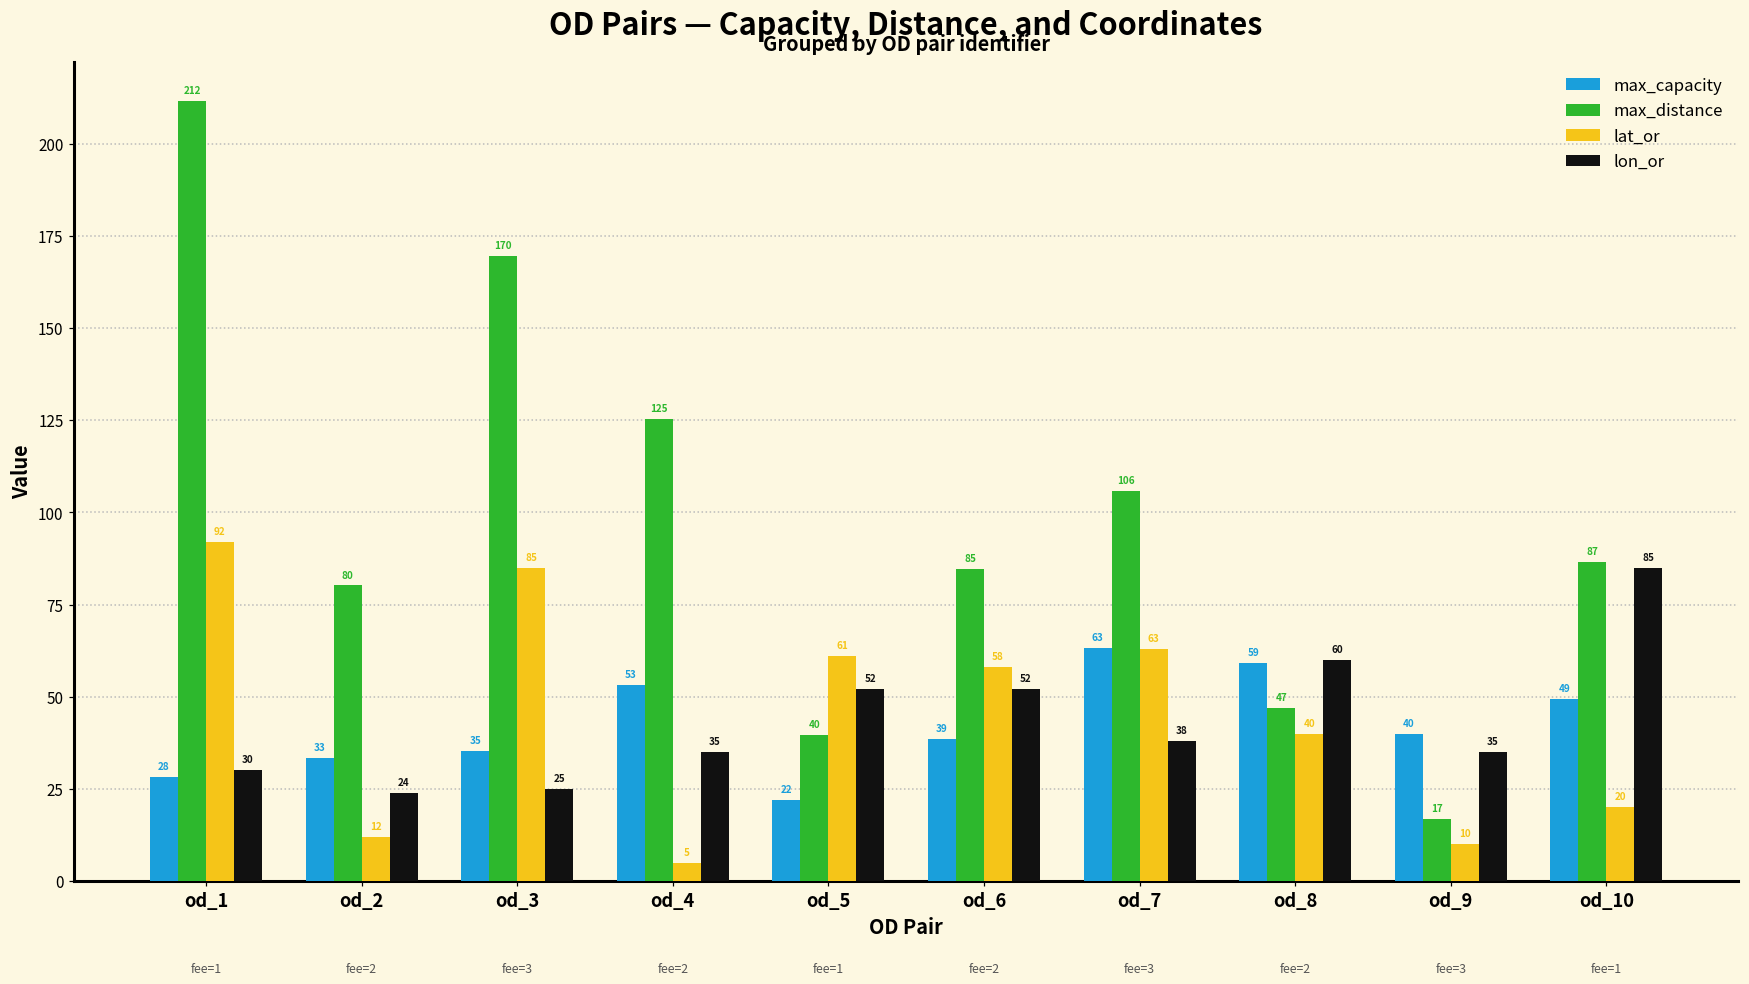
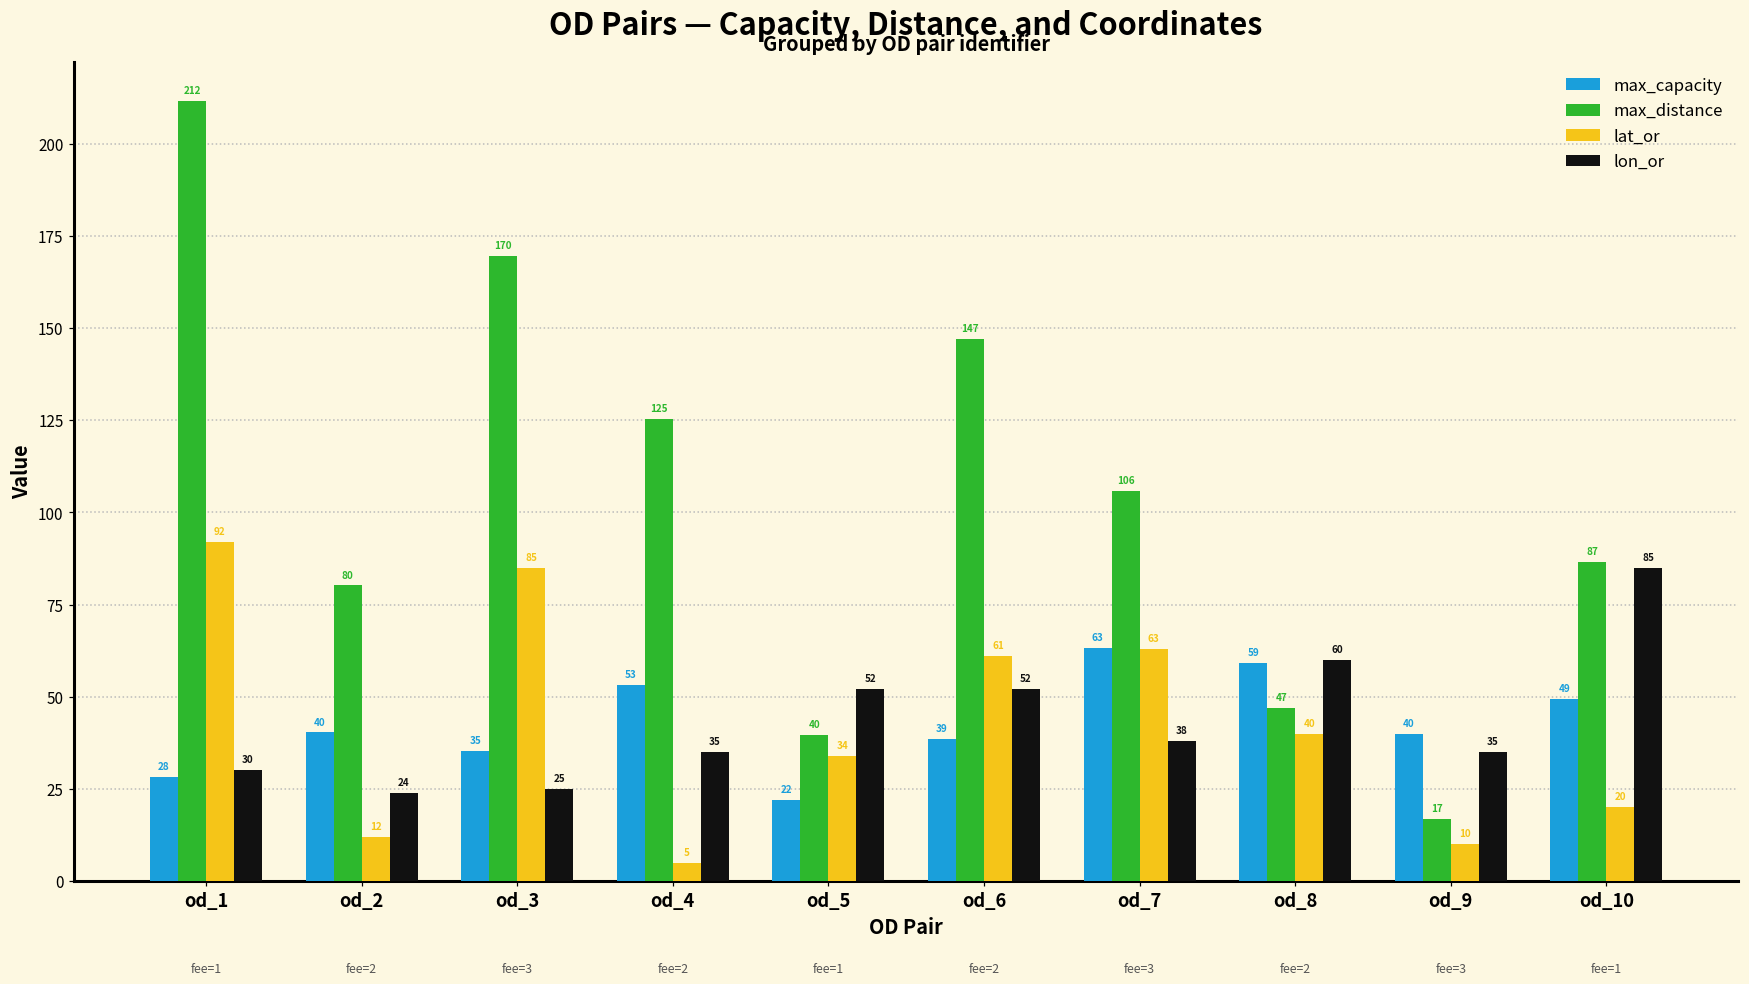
max_capacity, od_2: 33 -> 40
lat_or, od_5: 61 -> 34
max_distance, od_6: 85 -> 147
lat_or, od_6: 58 -> 61
